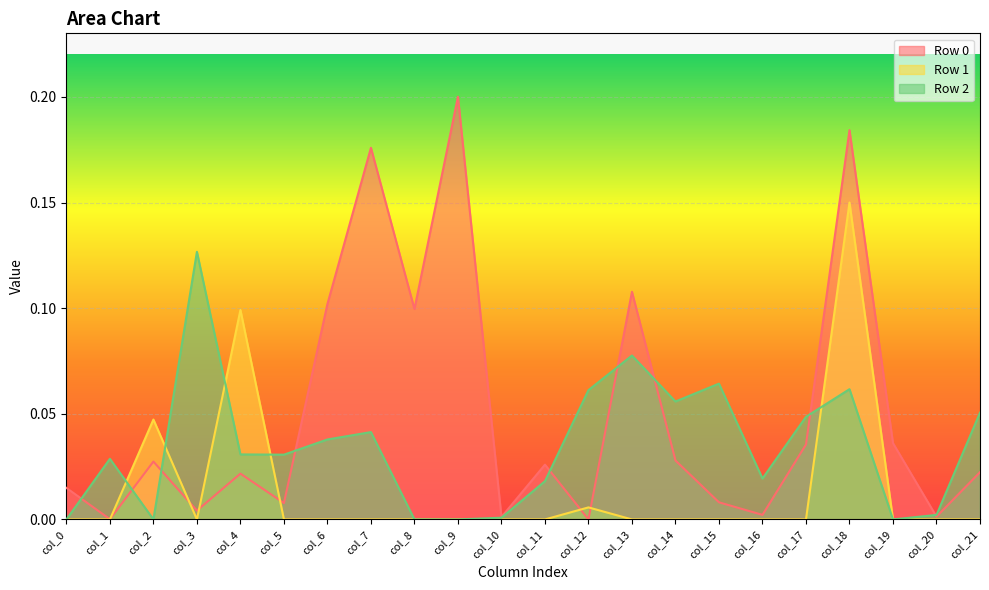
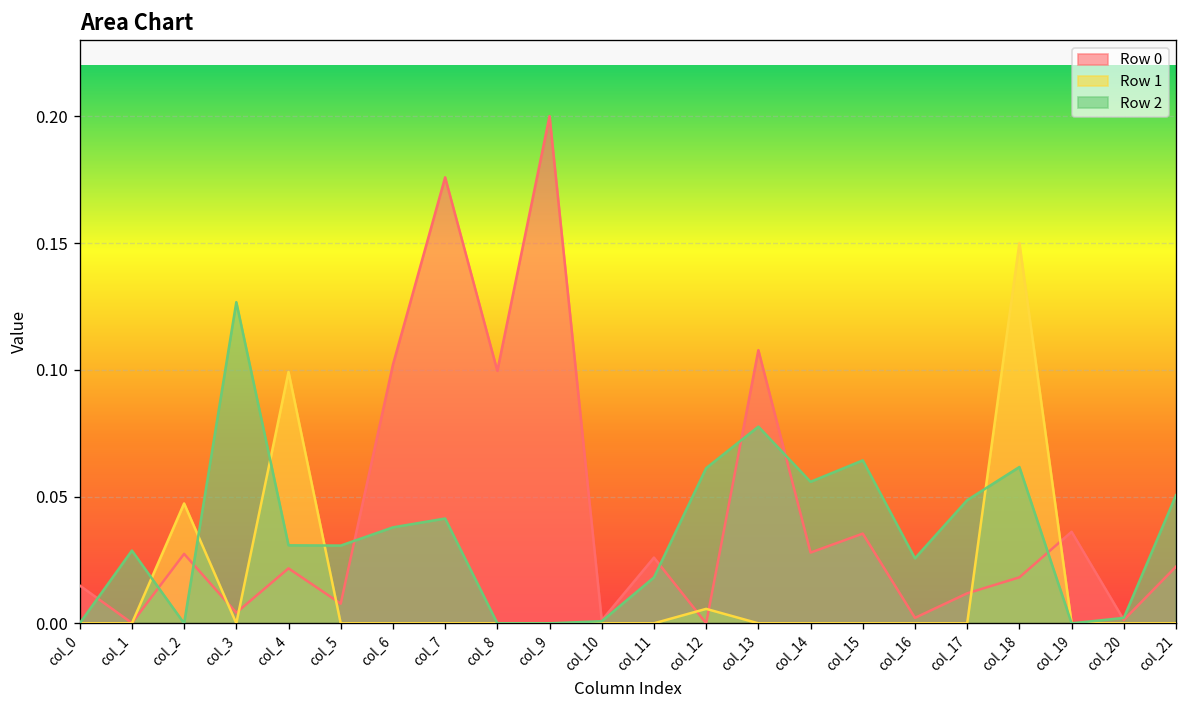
Row 0, col_15: 0.008 -> 0.035
Row 2, col_16: 0.019 -> 0.026
Row 0, col_17: 0.035 -> 0.012
Row 0, col_18: 0.184 -> 0.018
